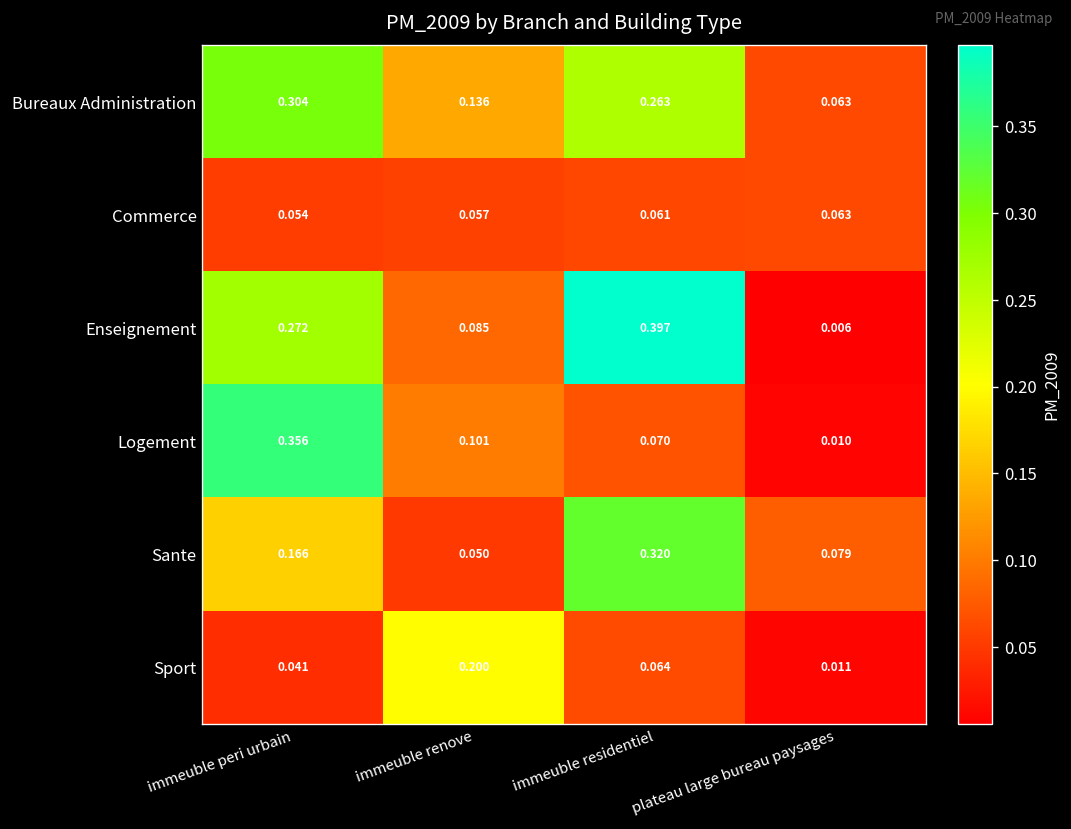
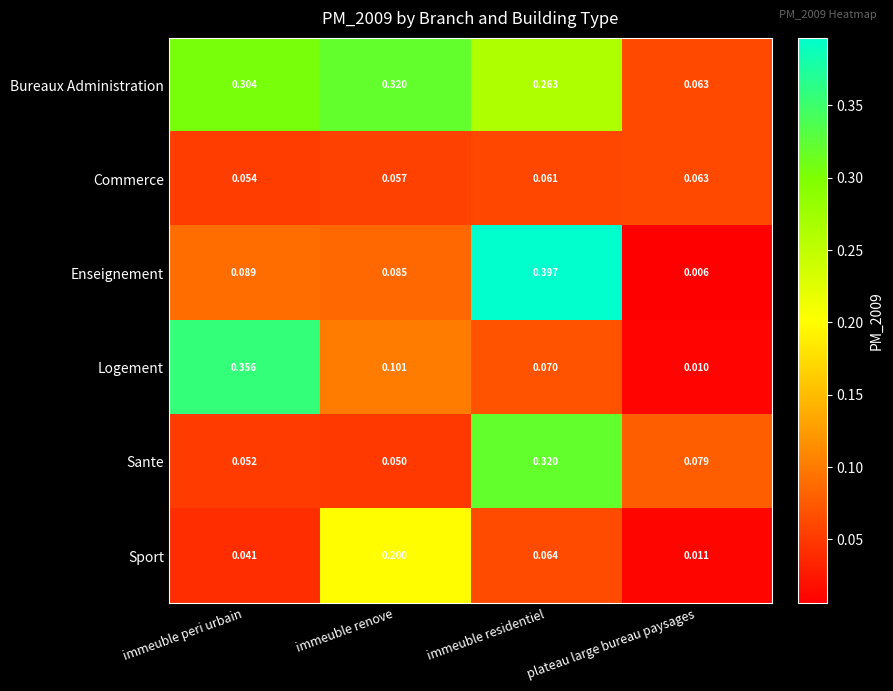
Bureaux Administration, immeuble renove: 0.136 -> 0.320
Enseignement, immeuble peri urbain: 0.272 -> 0.089
Sante, immeuble peri urbain: 0.166 -> 0.052
